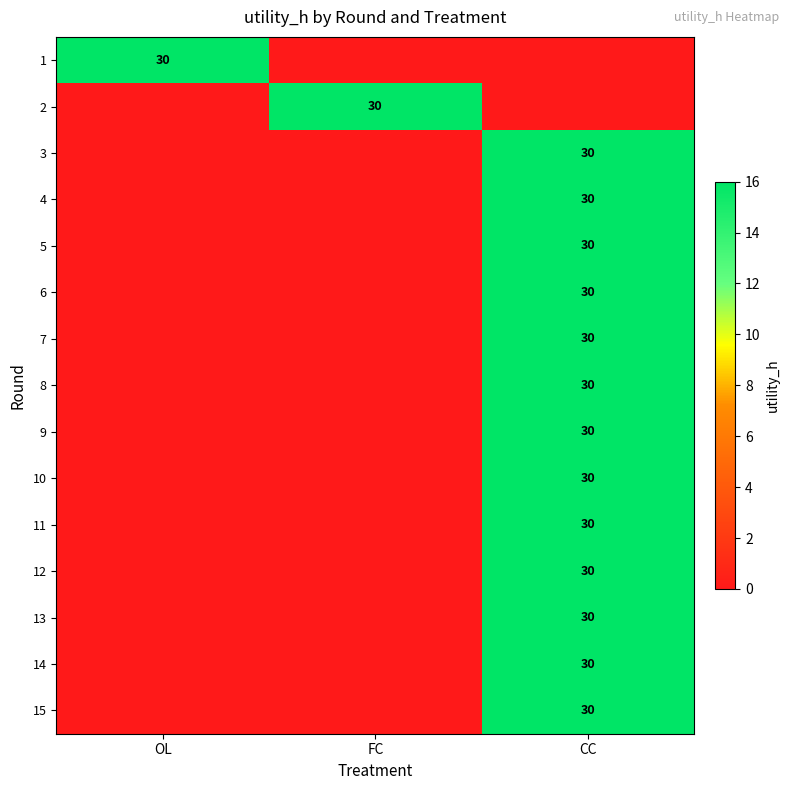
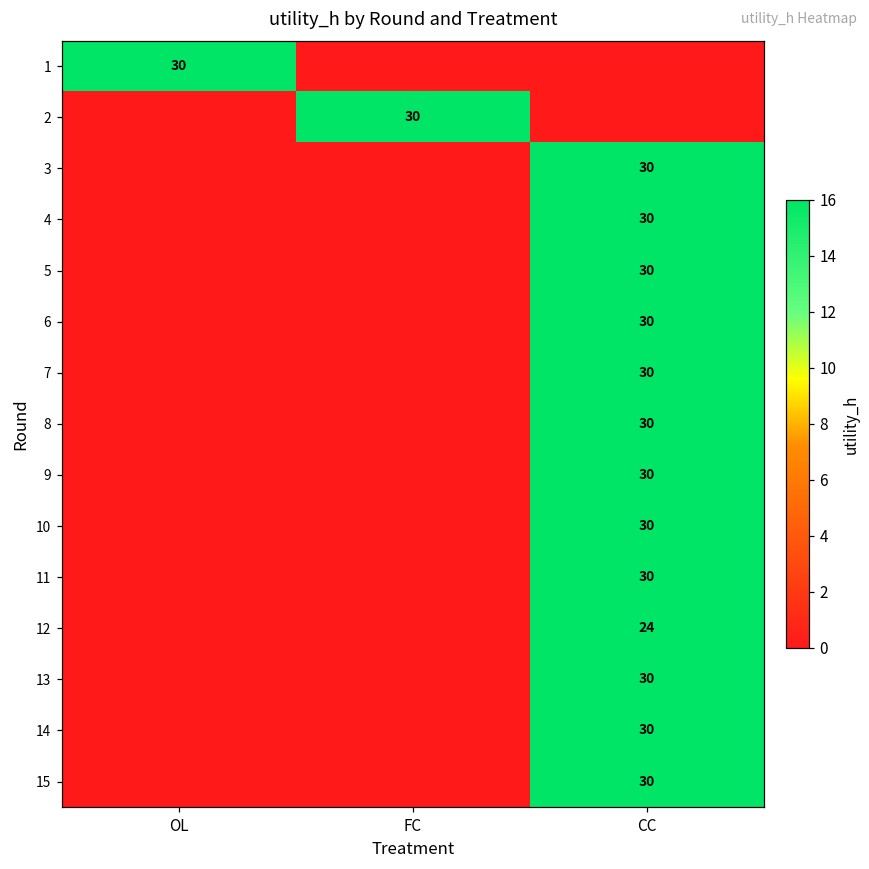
12, CC: 30 -> 24
